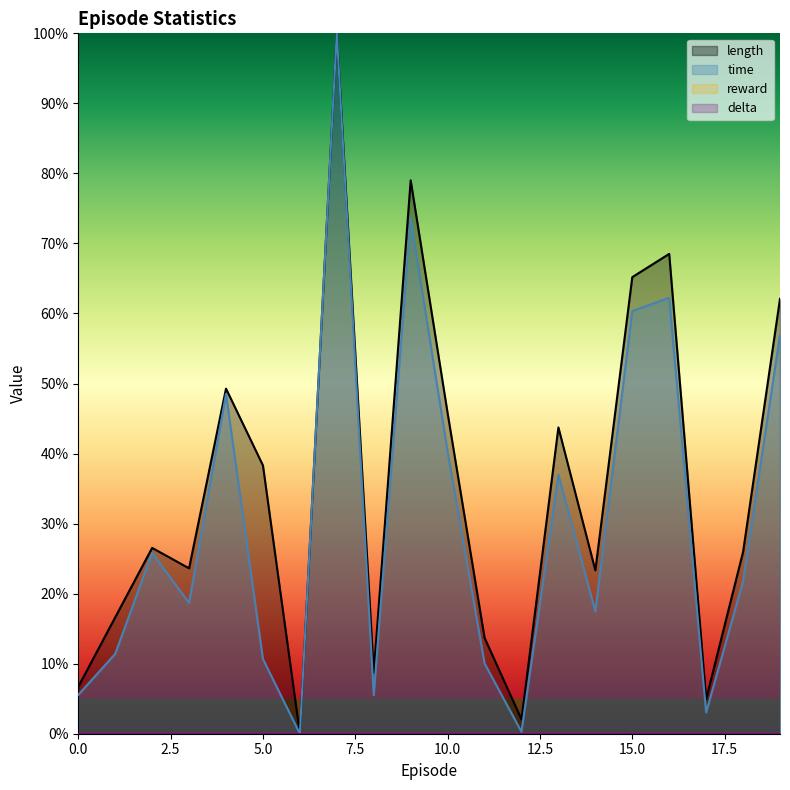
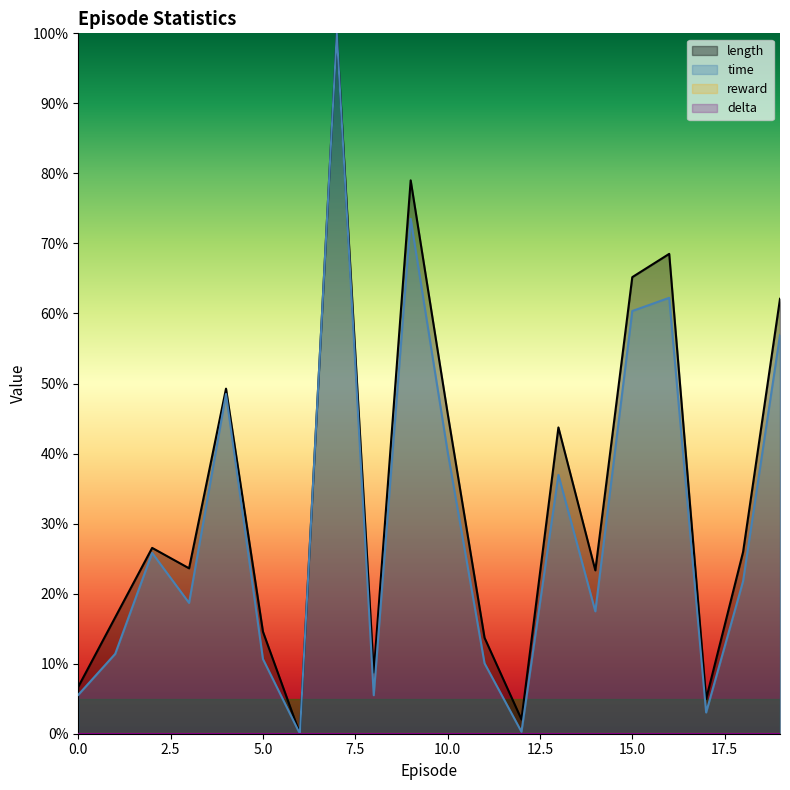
length, 5.0: 38% -> 15%
